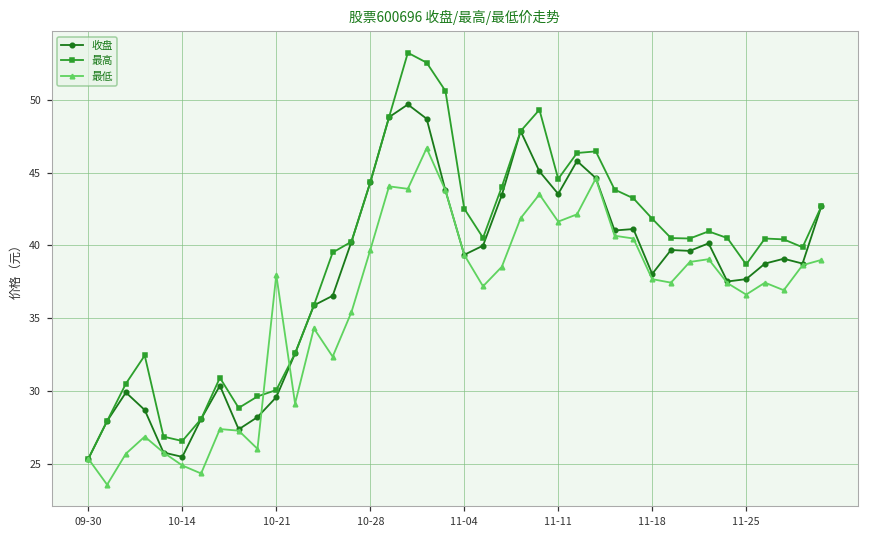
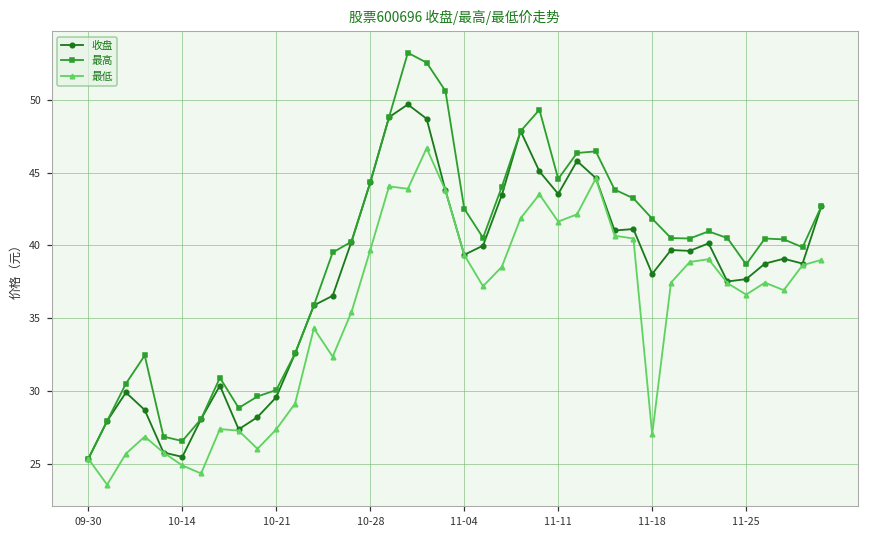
最低, 10-21: 38.0 -> 27.4
最低, 11-18: 37.7 -> 27.0
